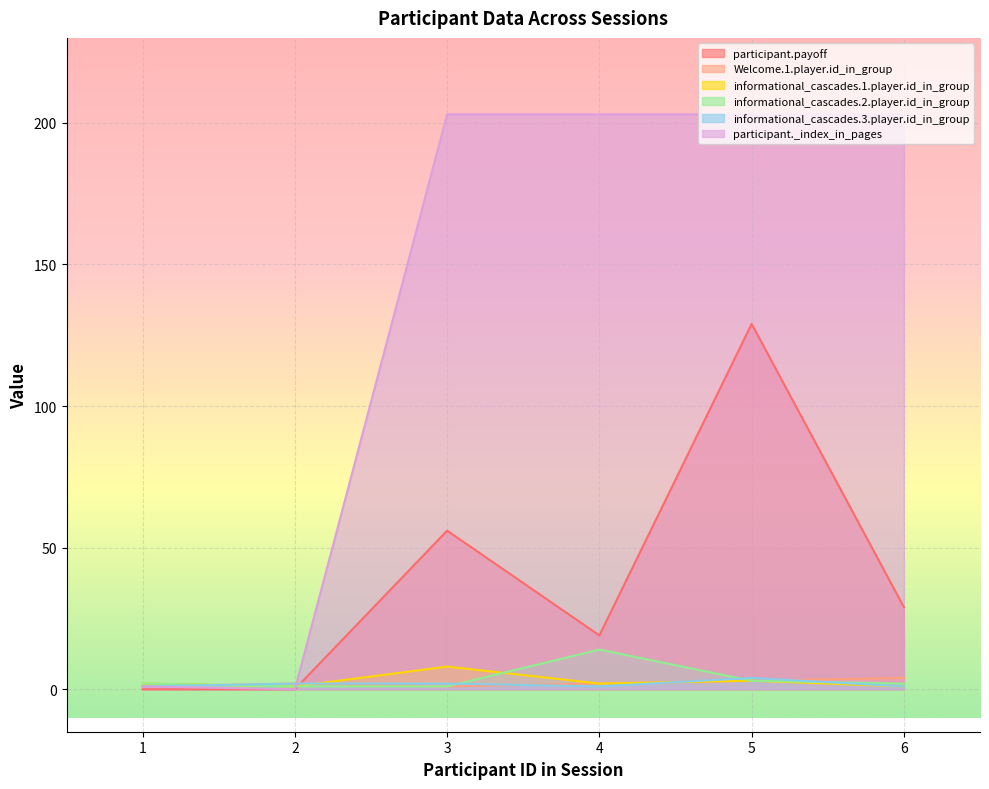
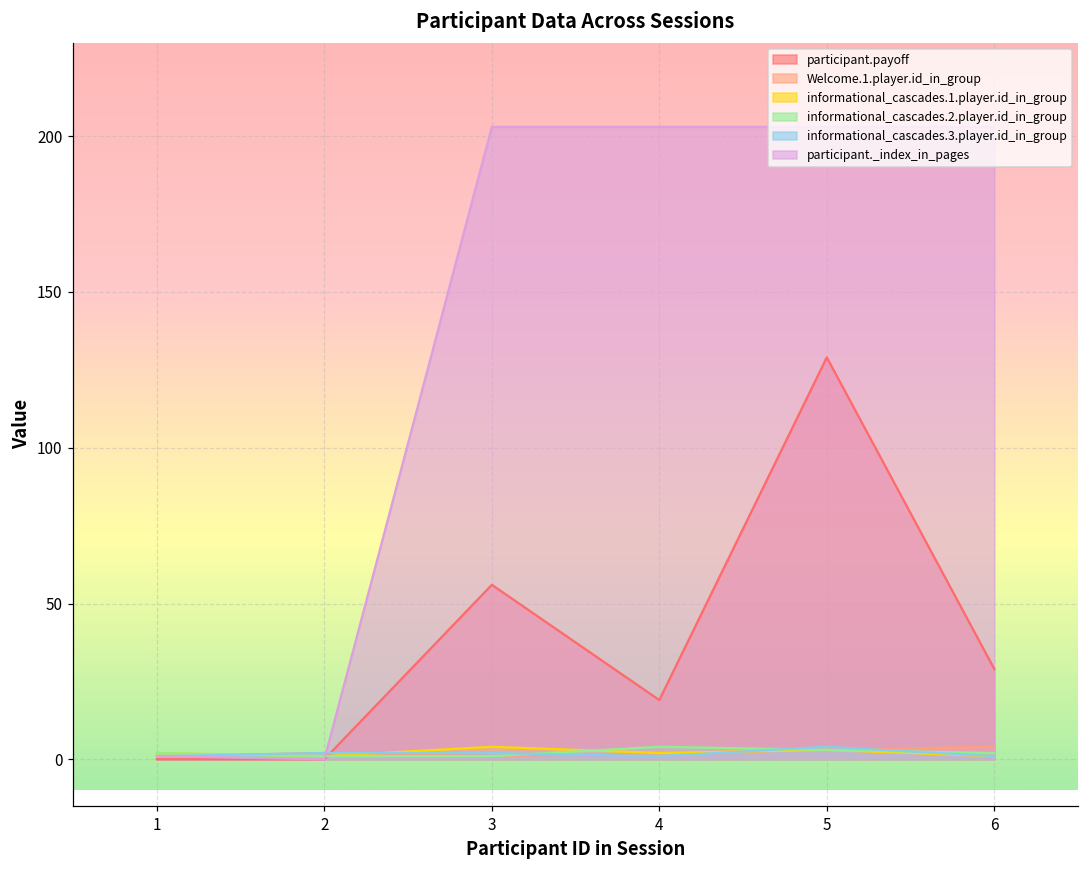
informational_cascades.1.player.id_in_group, 3: 8 -> 4
informational_cascades.2.player.id_in_group, 4: 14 -> 4
